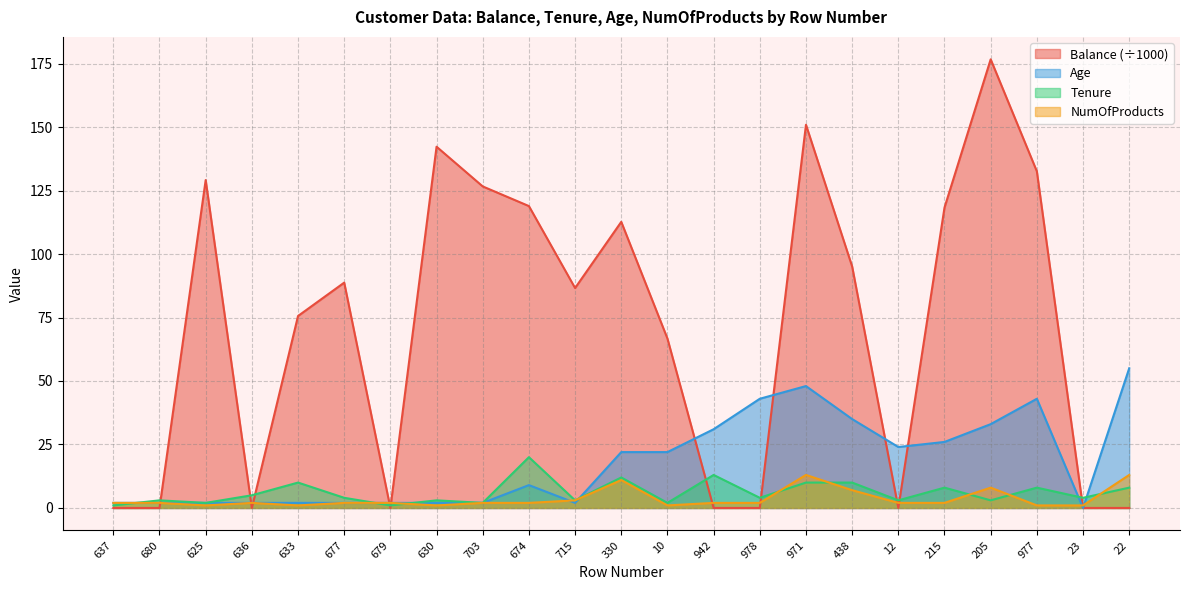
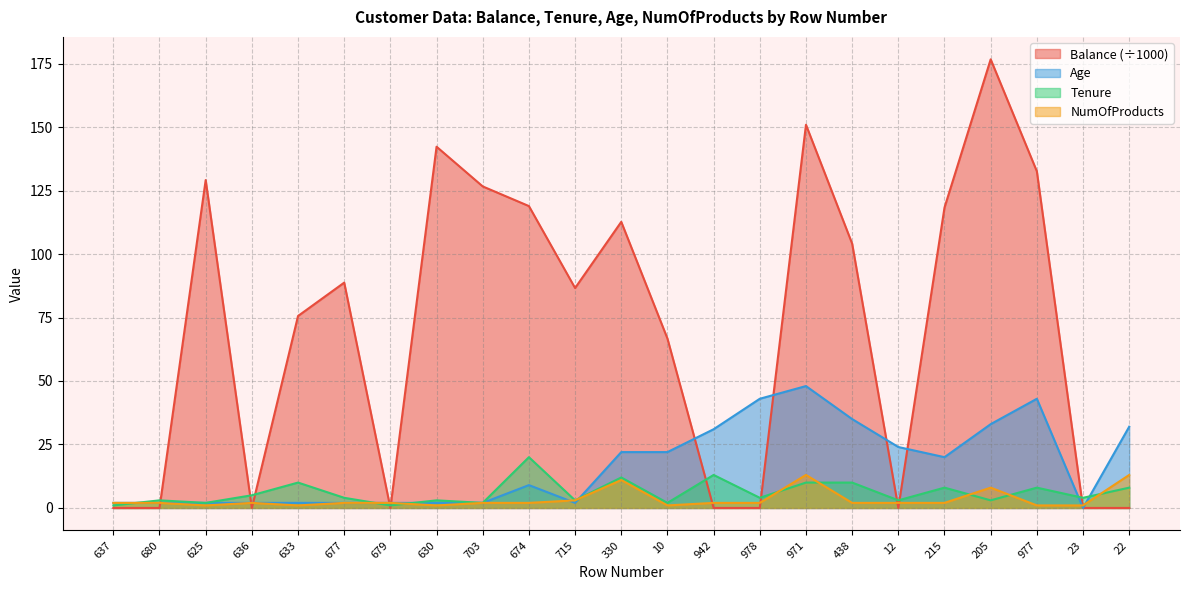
Balance (÷1000), 438: 95 -> 104
NumOfProducts, 438: 7 -> 2
Age, 215: 26 -> 20
Age, 22: 55 -> 32
